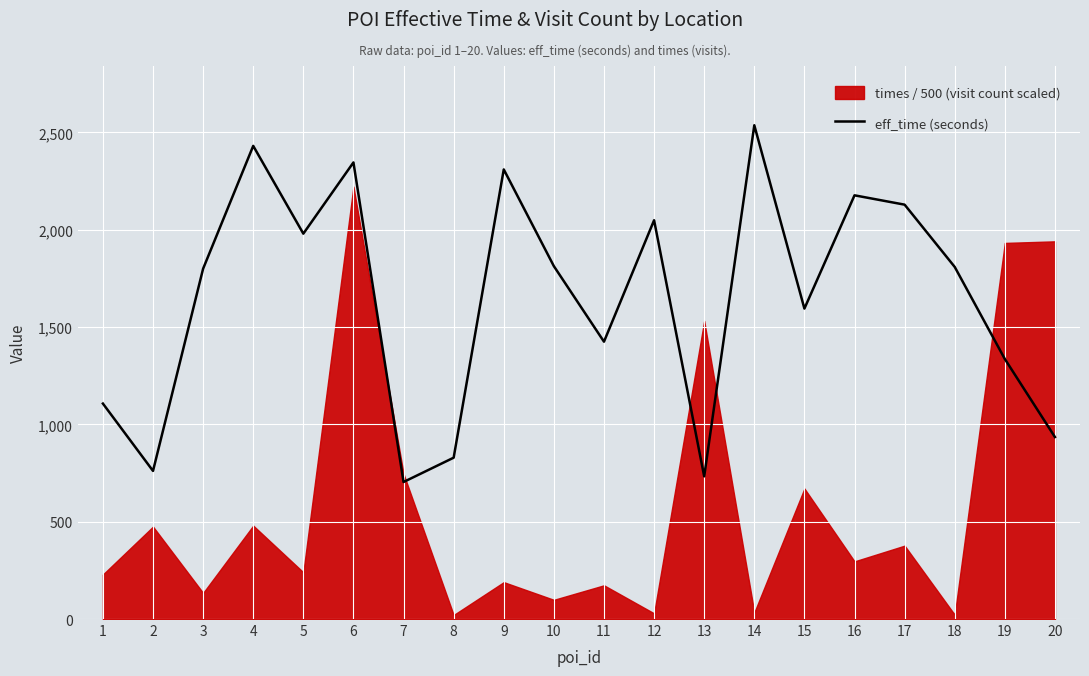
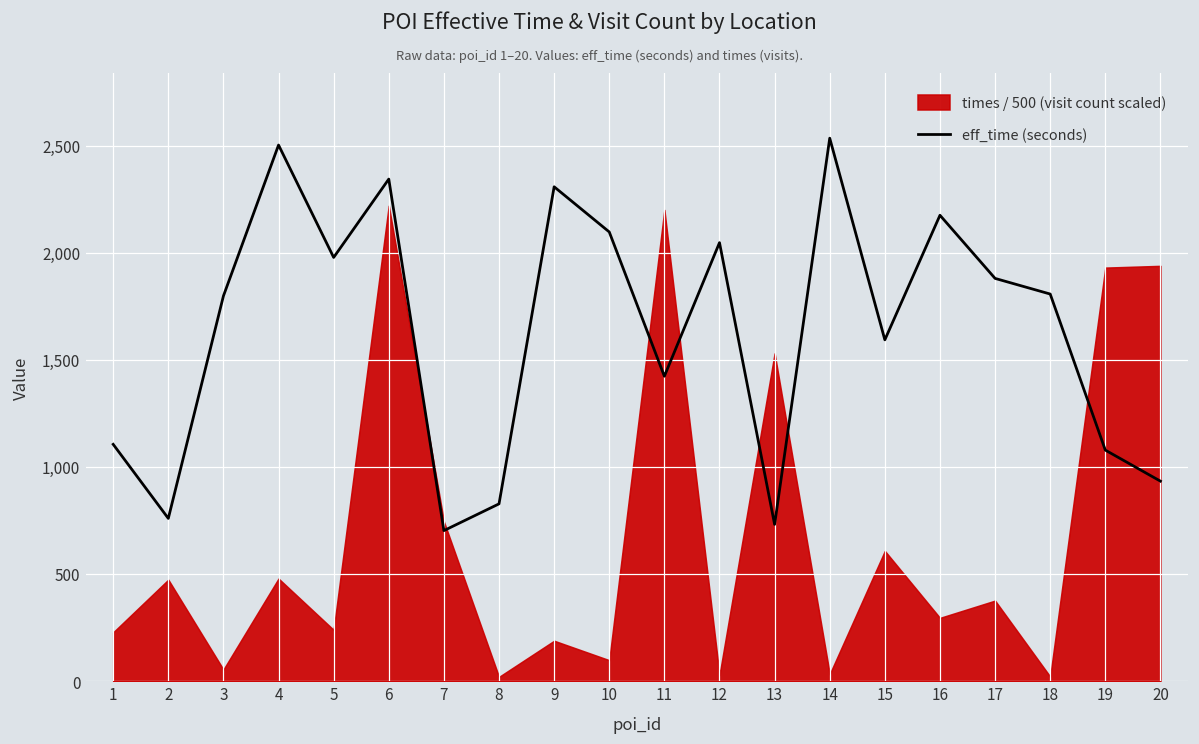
times / 500 (visit count scaled), 3: 130 -> 50
eff_time (seconds), 4: 2,430 -> 2,510
eff_time (seconds), 10: 1,810 -> 2,100
times / 500 (visit count scaled), 11: 170 -> 2,200
times / 500 (visit count scaled), 15: 670 -> 610
eff_time (seconds), 17: 2,130 -> 1,880
eff_time (seconds), 19: 1,340 -> 1,080
